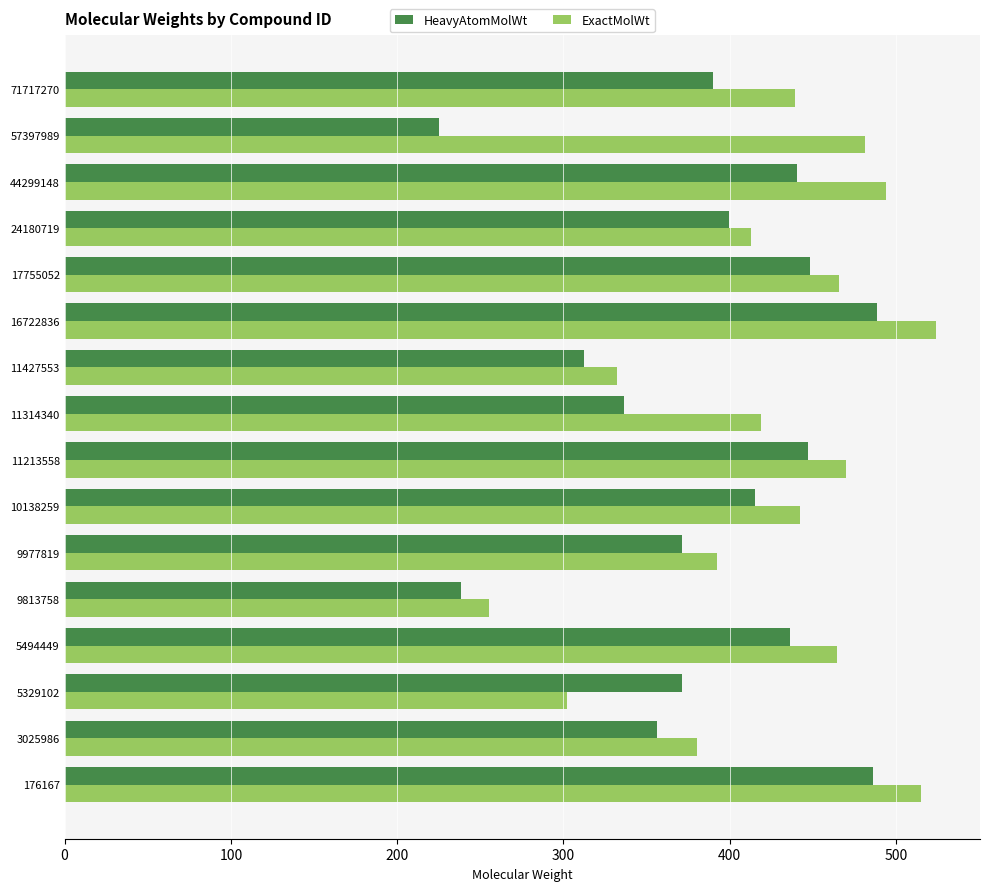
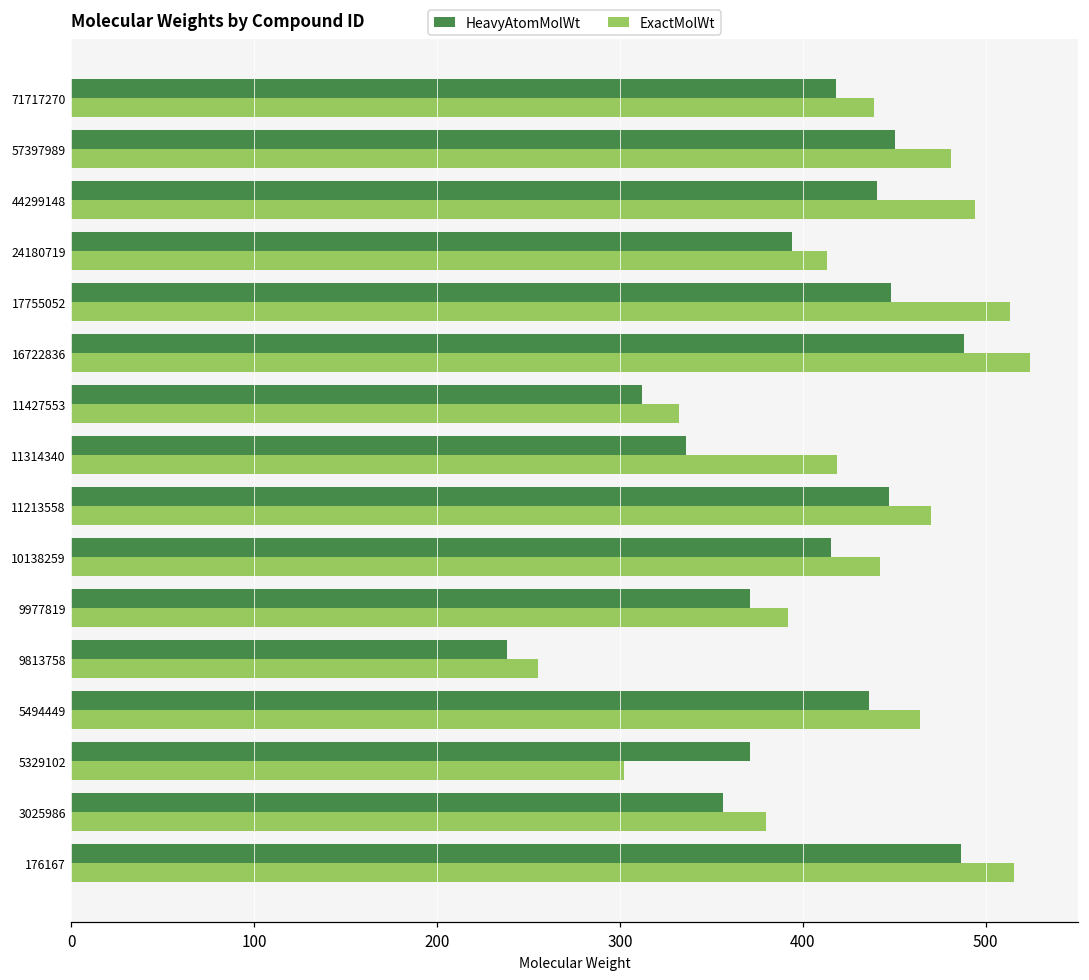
HeavyAtomMolWt, 71717270: 390 -> 418
HeavyAtomMolWt, 57397989: 225 -> 450
HeavyAtomMolWt, 24180719: 400 -> 394
ExactMolWt, 17755052: 466 -> 513
